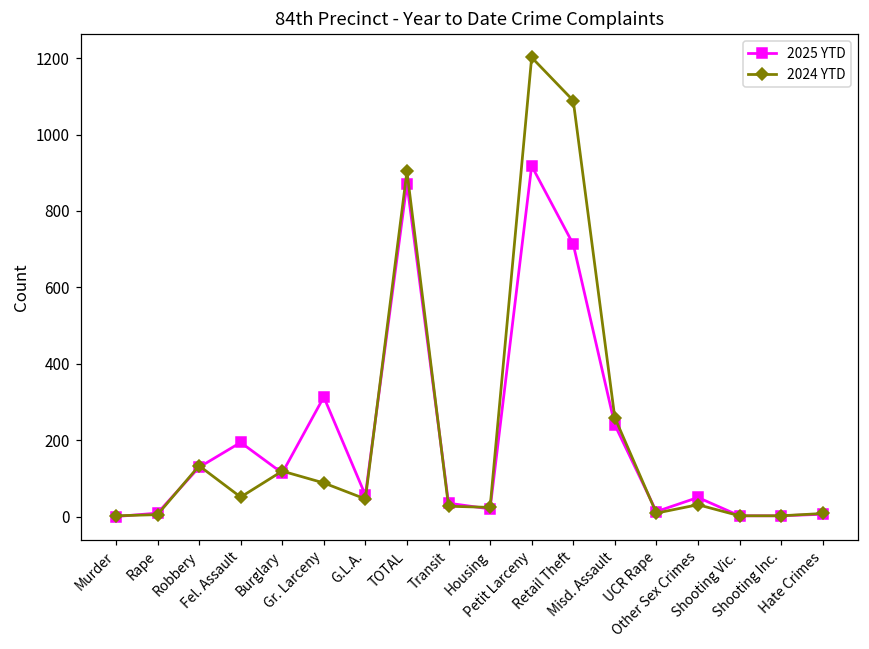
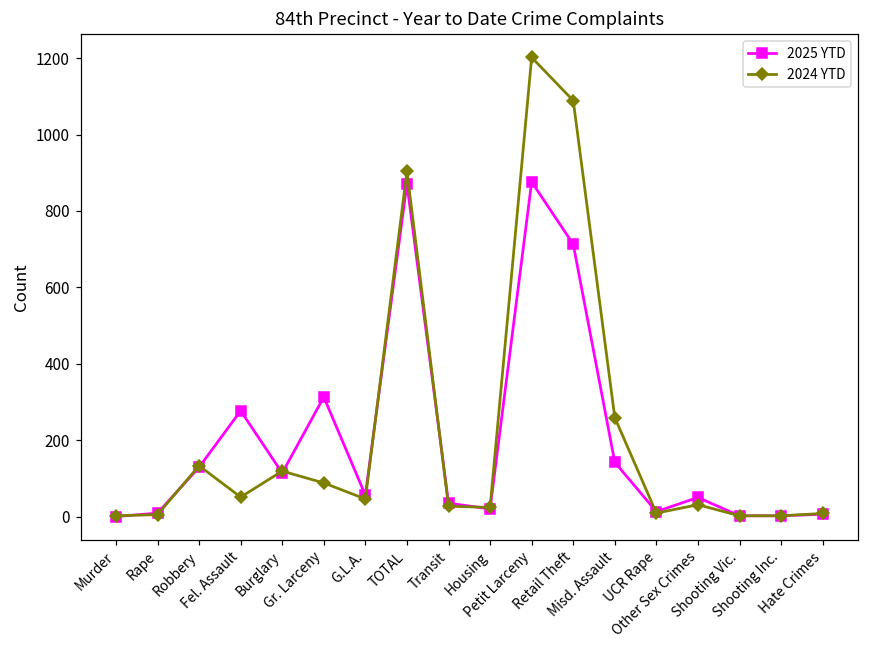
2025 YTD, Fel. Assault: 190 -> 280
2025 YTD, Petit Larceny: 920 -> 880
2025 YTD, Misd. Assault: 240 -> 140
